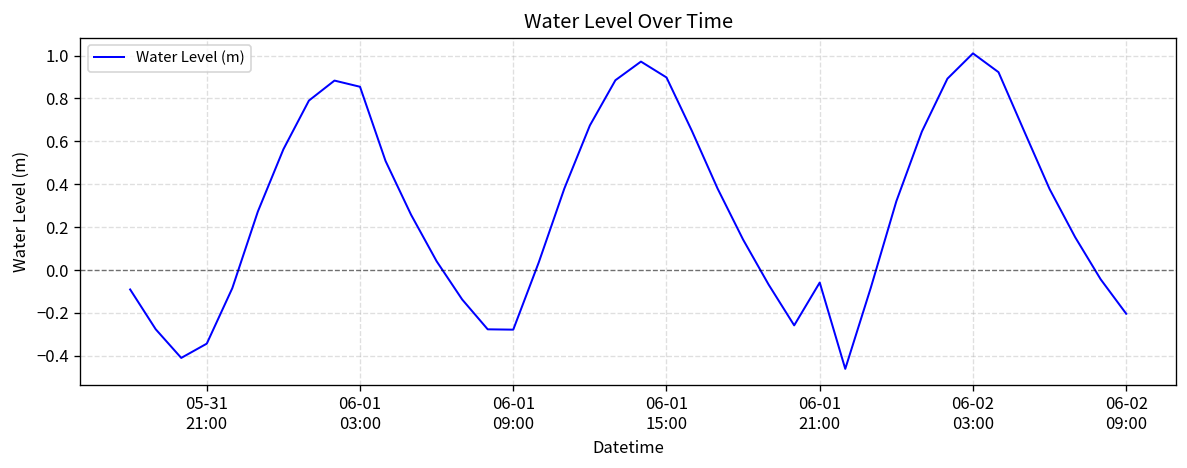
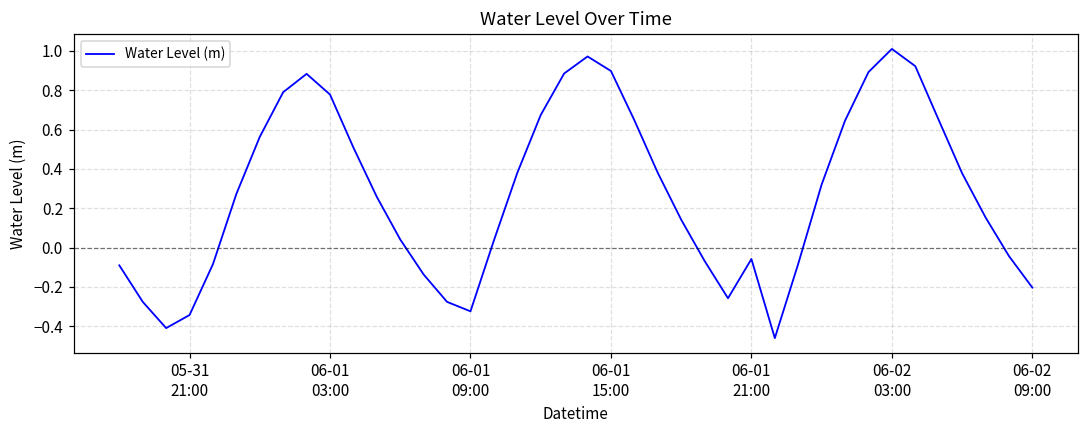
06-01 03:00: 0.85 -> 0.78
06-01 09:00: -0.28 -> -0.32
